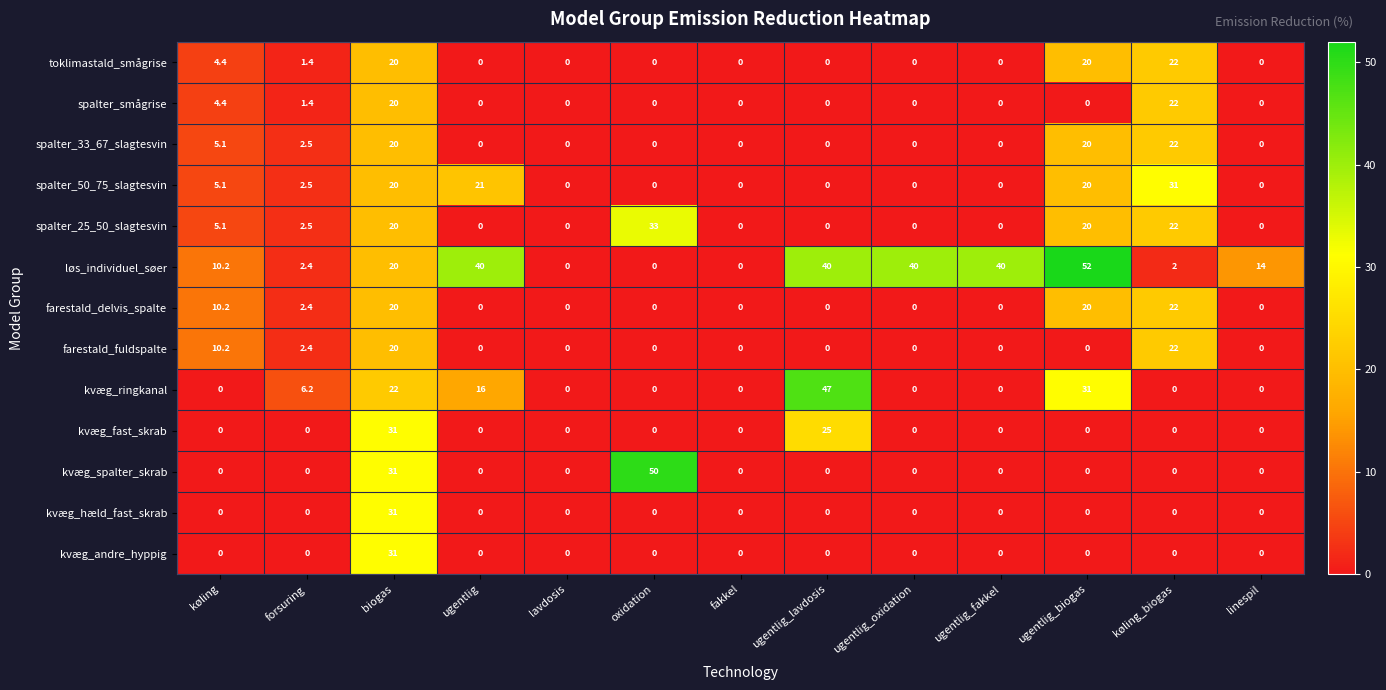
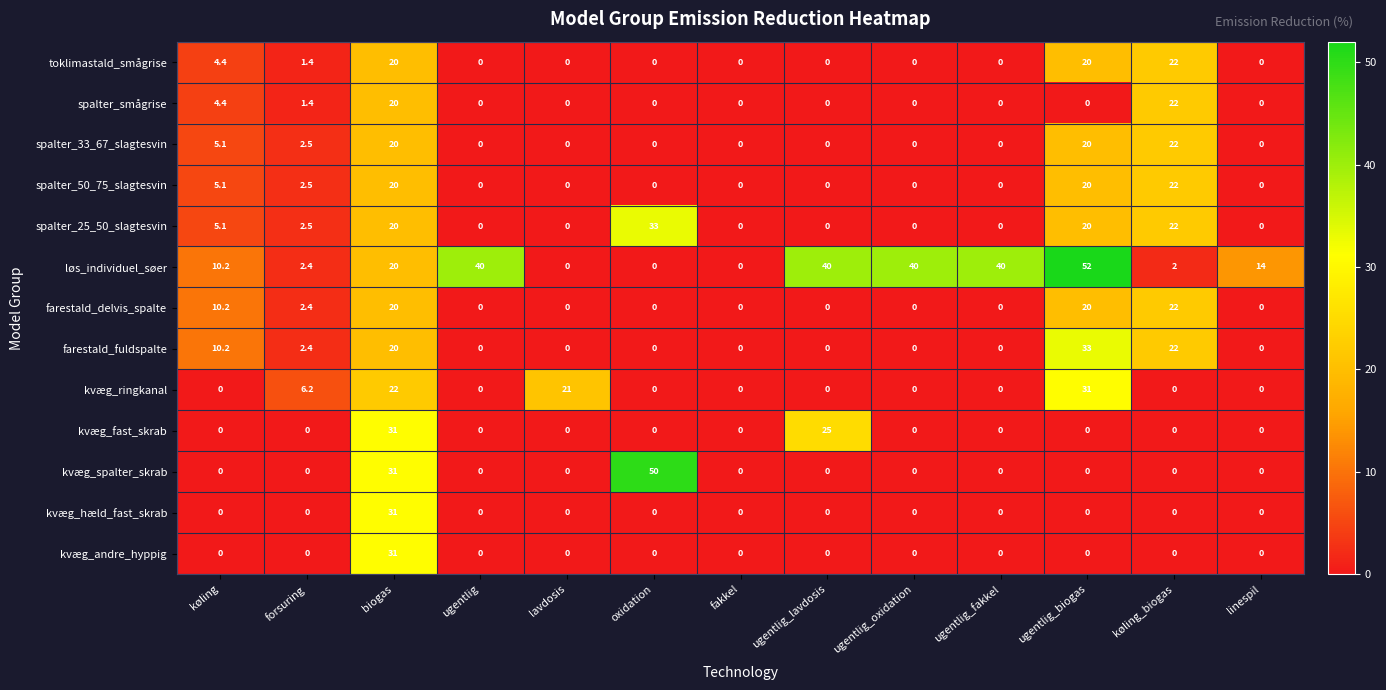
spalter_50_75_slagtesvin, ugentlig: 21 -> 0
spalter_50_75_slagtesvin, køling_biogas: 31 -> 22
farestald_fuldspalte, ugentlig_biogas: 0 -> 33
kvæg_ringkanal, ugentlig: 16 -> 0
kvæg_ringkanal, lavdosis: 0 -> 21
kvæg_ringkanal, ugentlig_lavdosis: 47 -> 0
